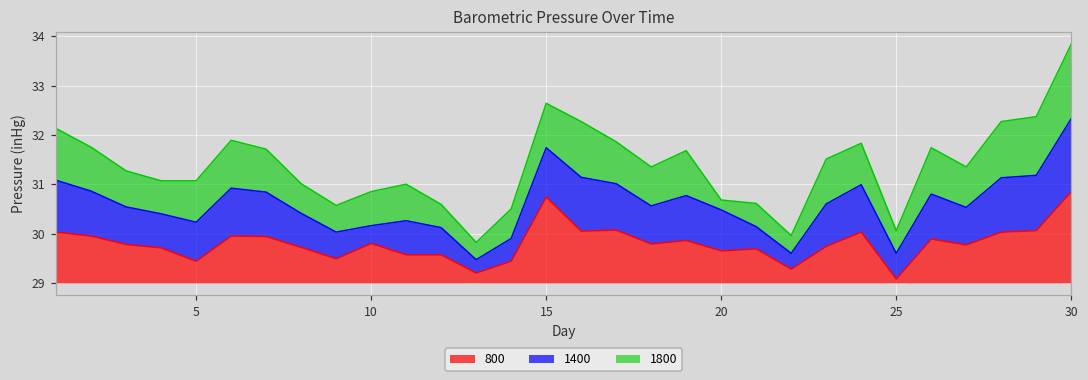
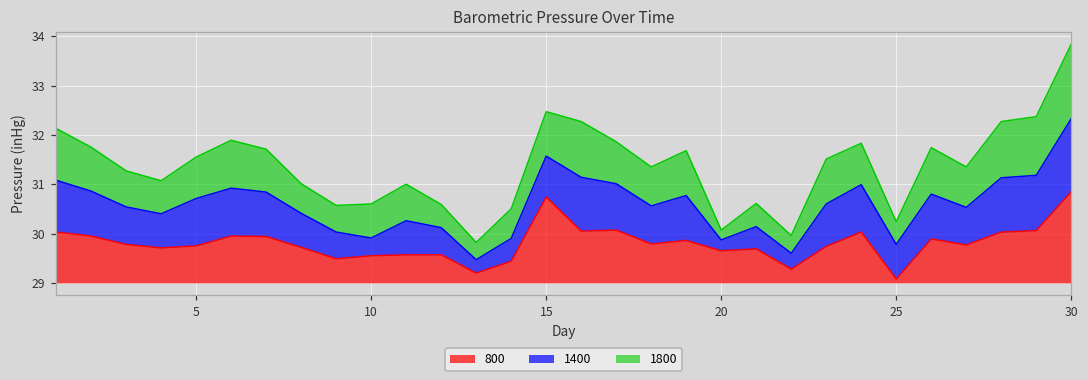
800, 5: 29.4 -> 29.8
1400, 5: 0.8 -> 1.0
800, 10: 29.8 -> 29.6
1400, 15: 1.0 -> 0.8
1400, 20: 0.8 -> 0.2
1400, 25: 0.5 -> 0.7
